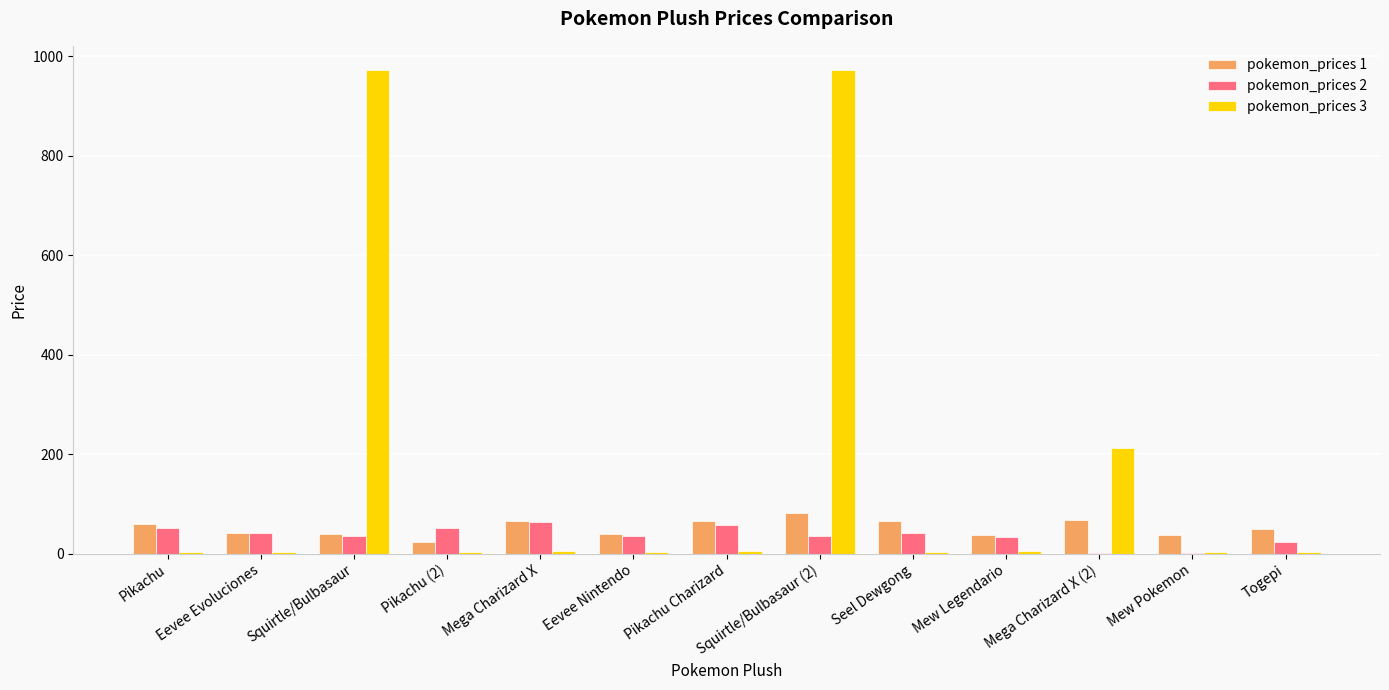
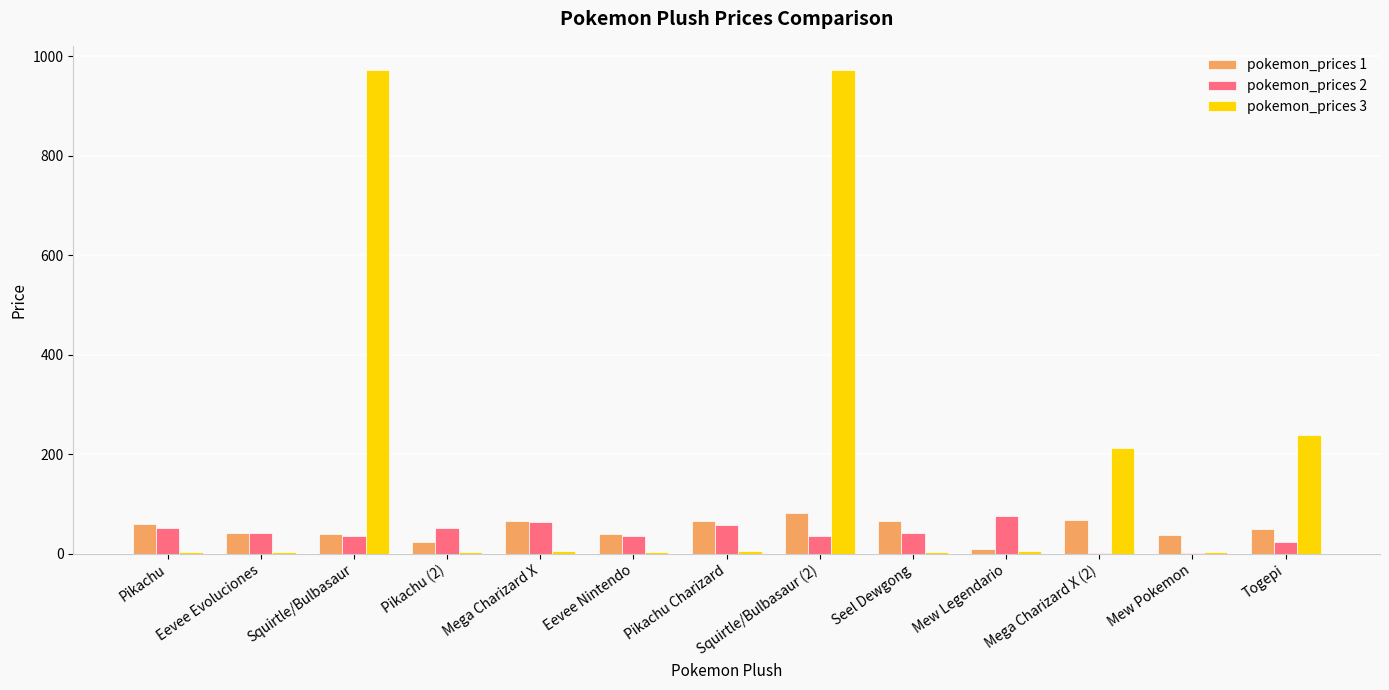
pokemon_prices 1, Mew Legendario: 40 -> 10
pokemon_prices 2, Mew Legendario: 30 -> 70
pokemon_prices 3, Togepi: 0 -> 240
